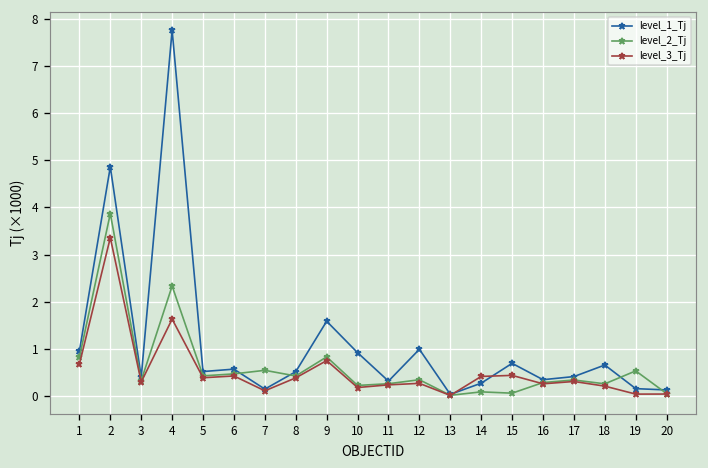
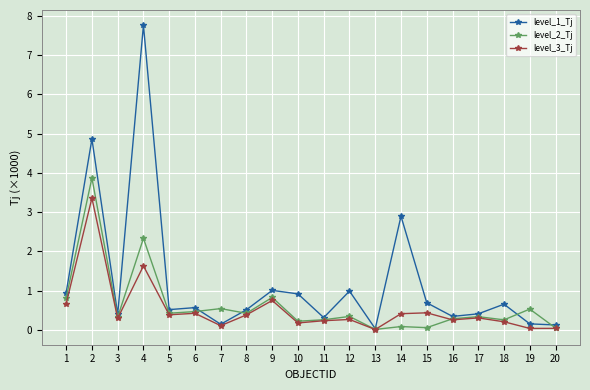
level_1_Tj, 9: 1.6 -> 1.0
level_1_Tj, 14: 0.3 -> 2.9
